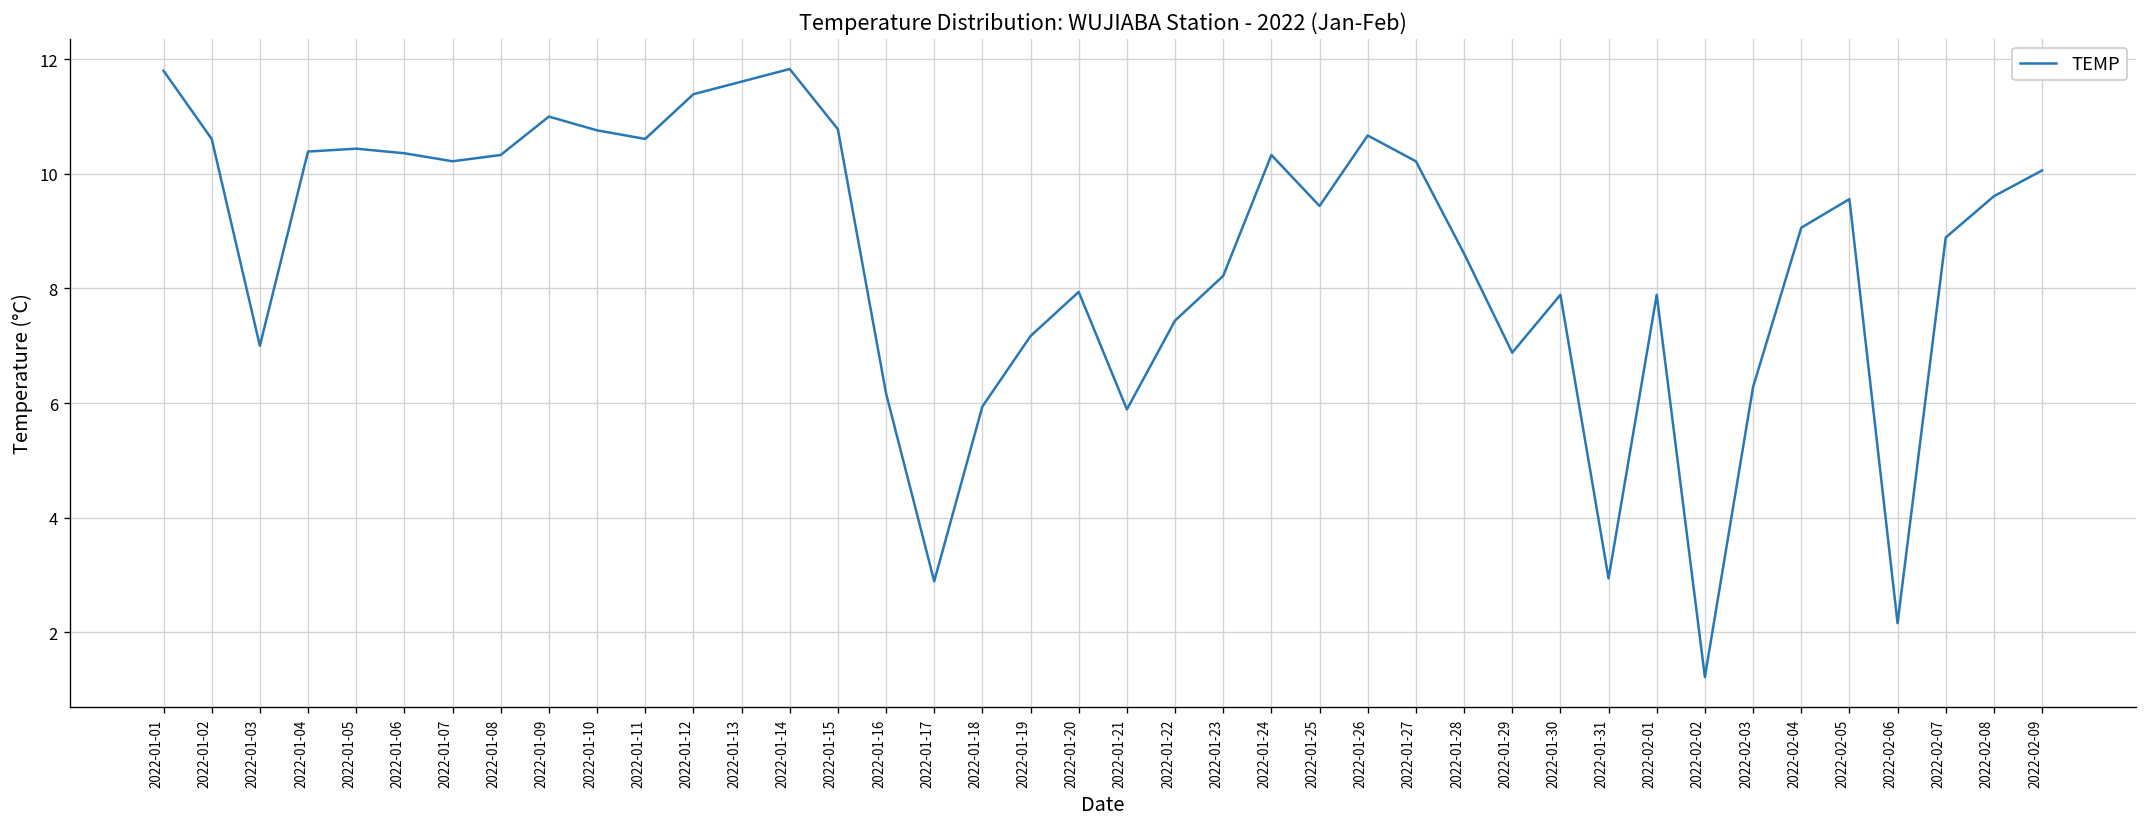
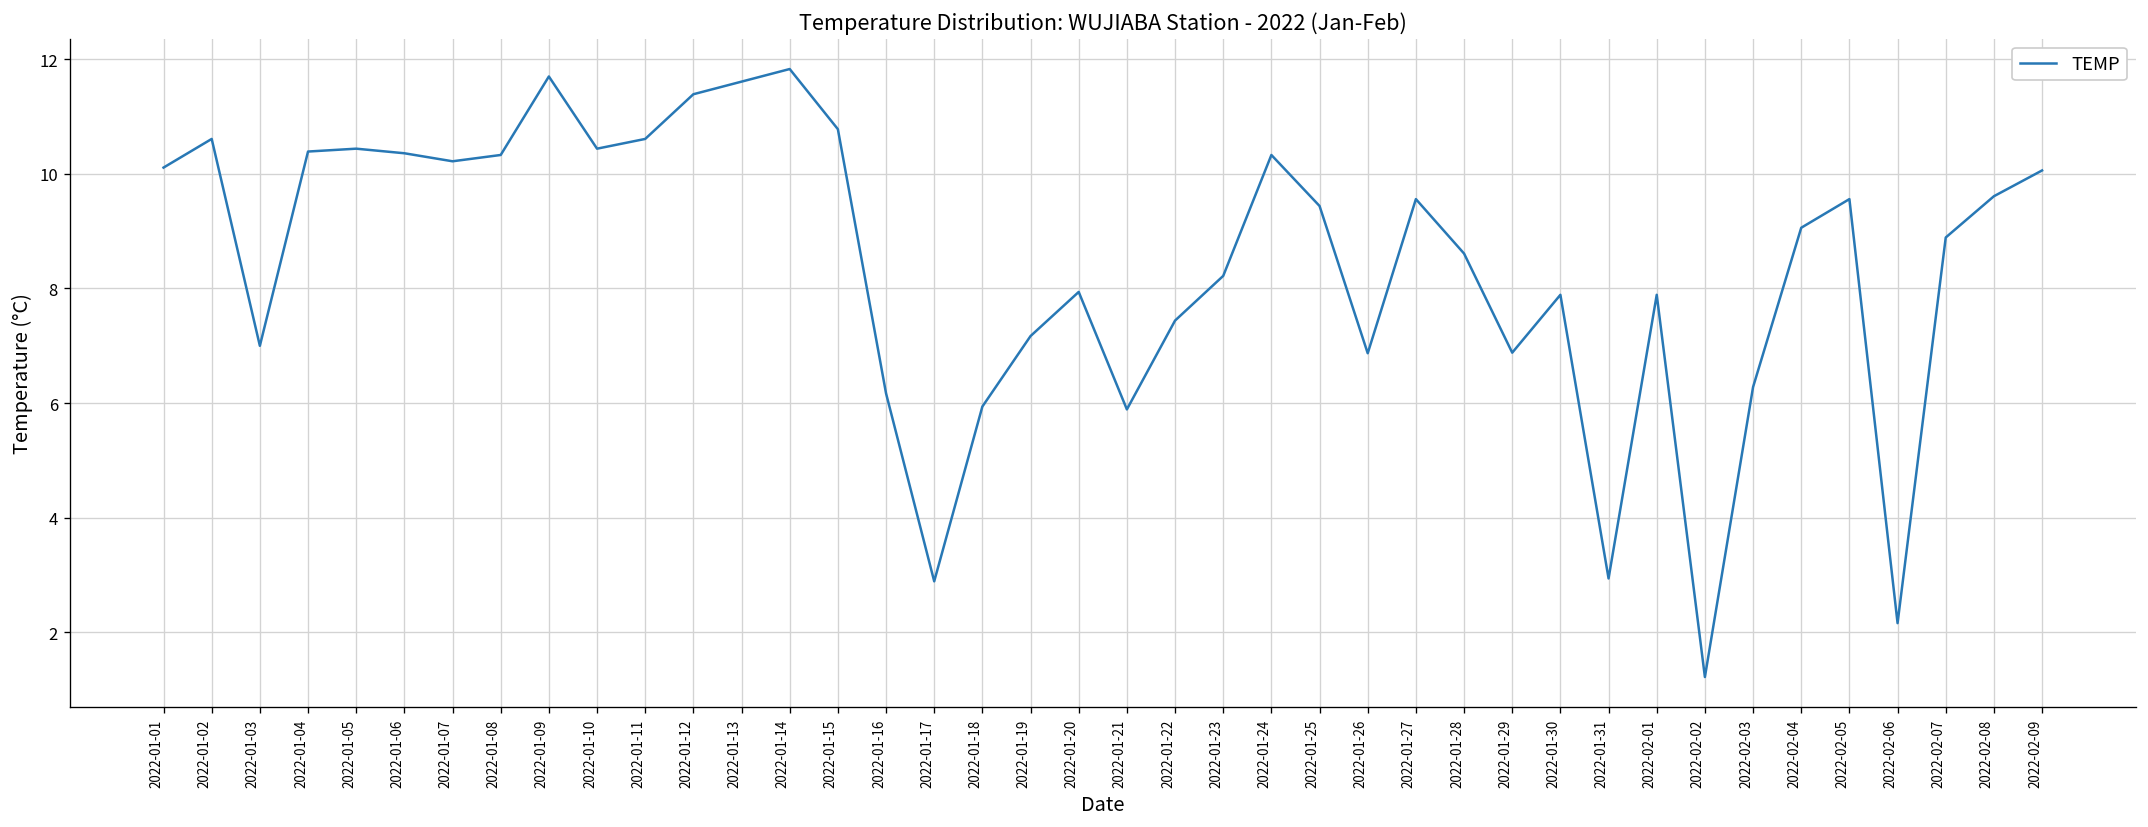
2022-01-01: 11.8 -> 10.1
2022-01-09: 11.0 -> 11.7
2022-01-10: 10.8 -> 10.4
2022-01-26: 10.7 -> 6.9
2022-01-27: 10.2 -> 9.6
